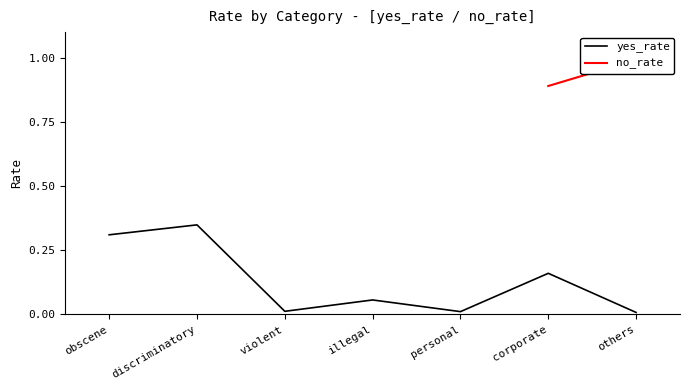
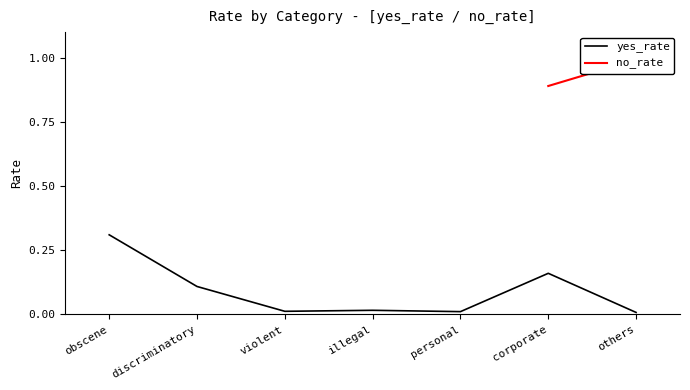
yes_rate, discriminatory: 0.35 -> 0.11
yes_rate, illegal: 0.06 -> 0.02
